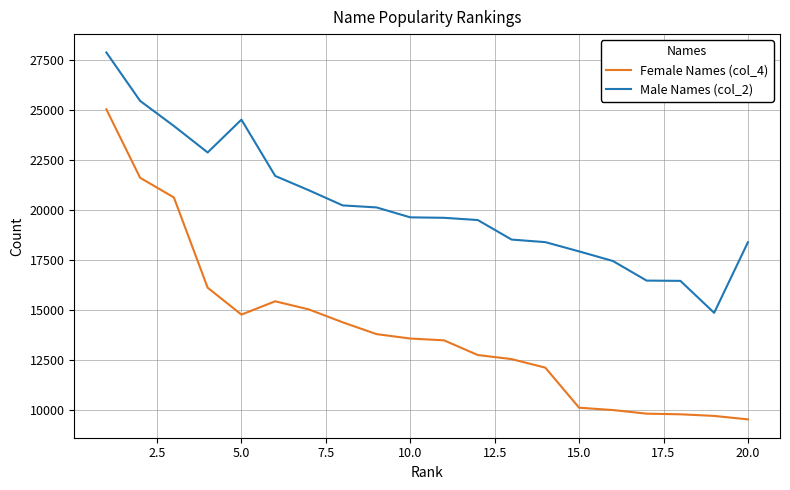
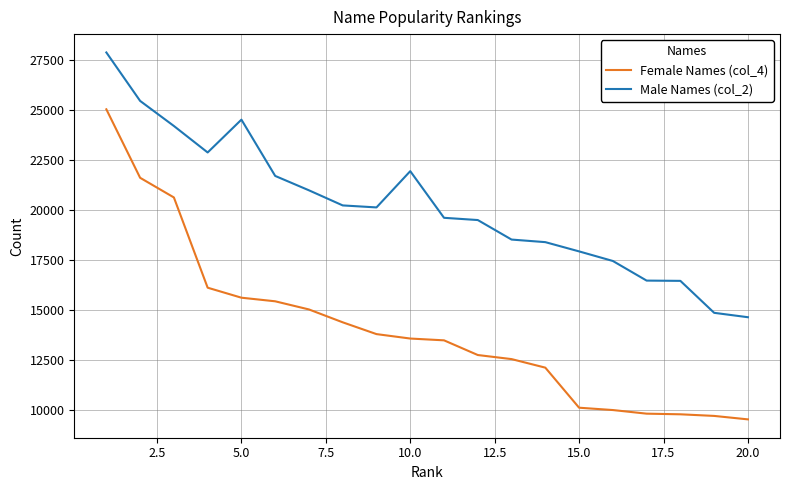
Female Names (col_4), 5.0: 14800 -> 15600
Male Names (col_2), 10.0: 19600 -> 21900
Male Names (col_2), 20.0: 18400 -> 14600
